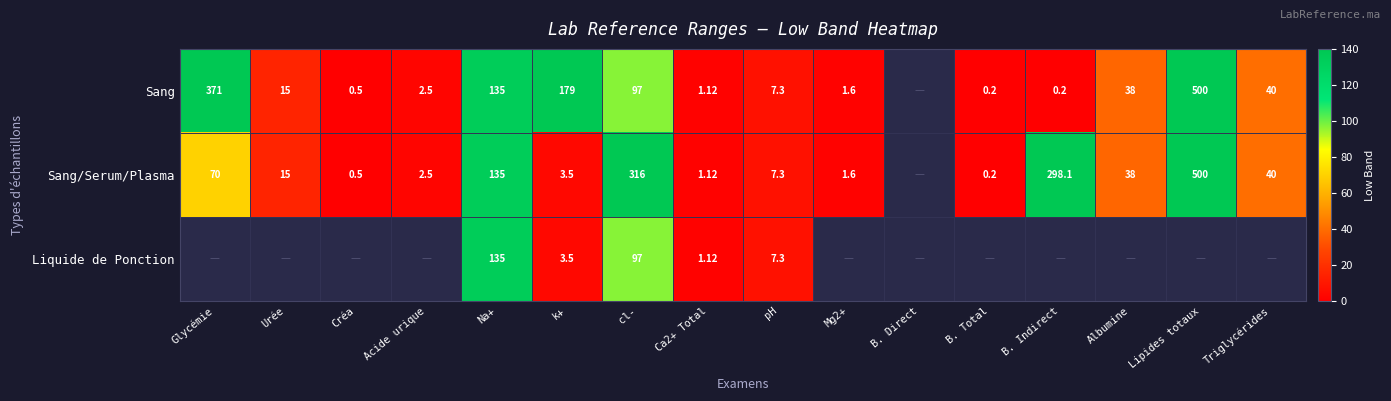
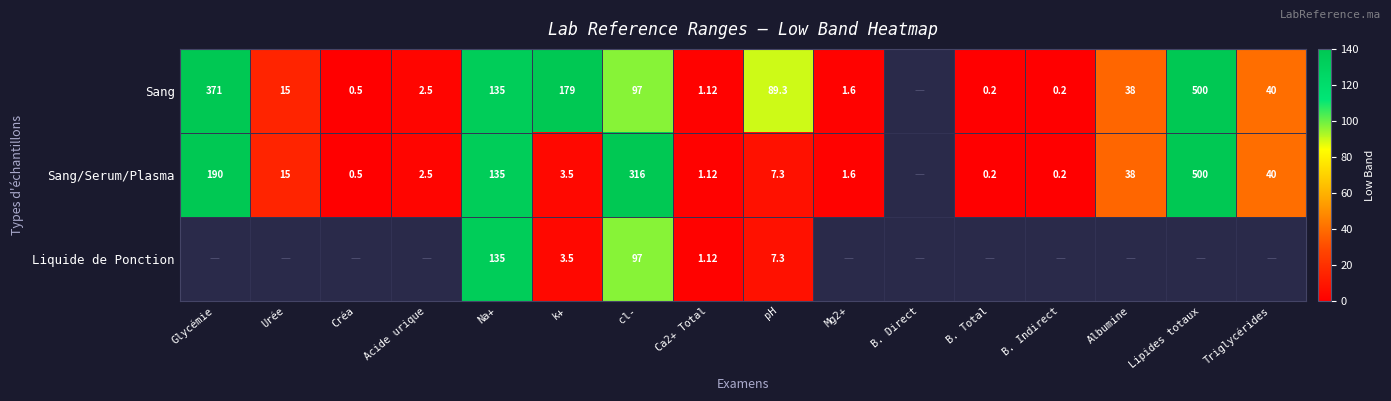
Sang, pH: 7.3 -> 89.3
Sang/Serum/Plasma, Glycémie: 70 -> 190
Sang/Serum/Plasma, B. Indirect: 298.1 -> 0.2
